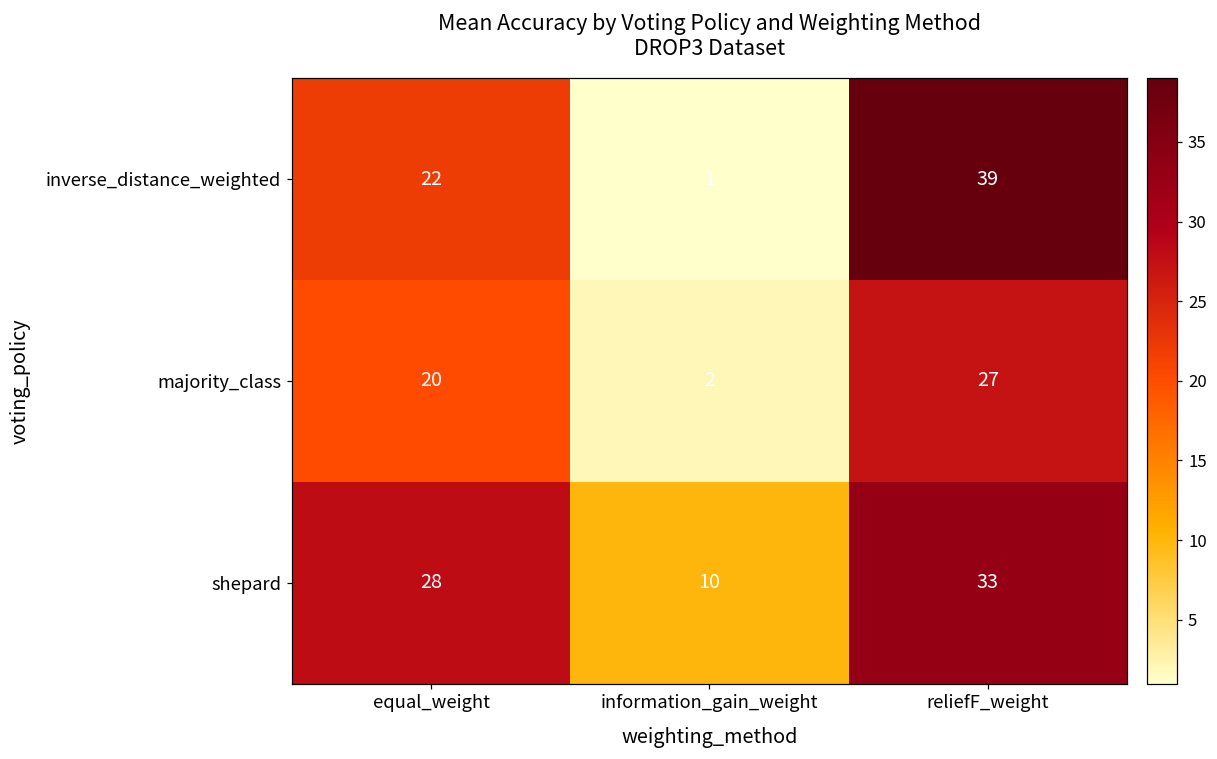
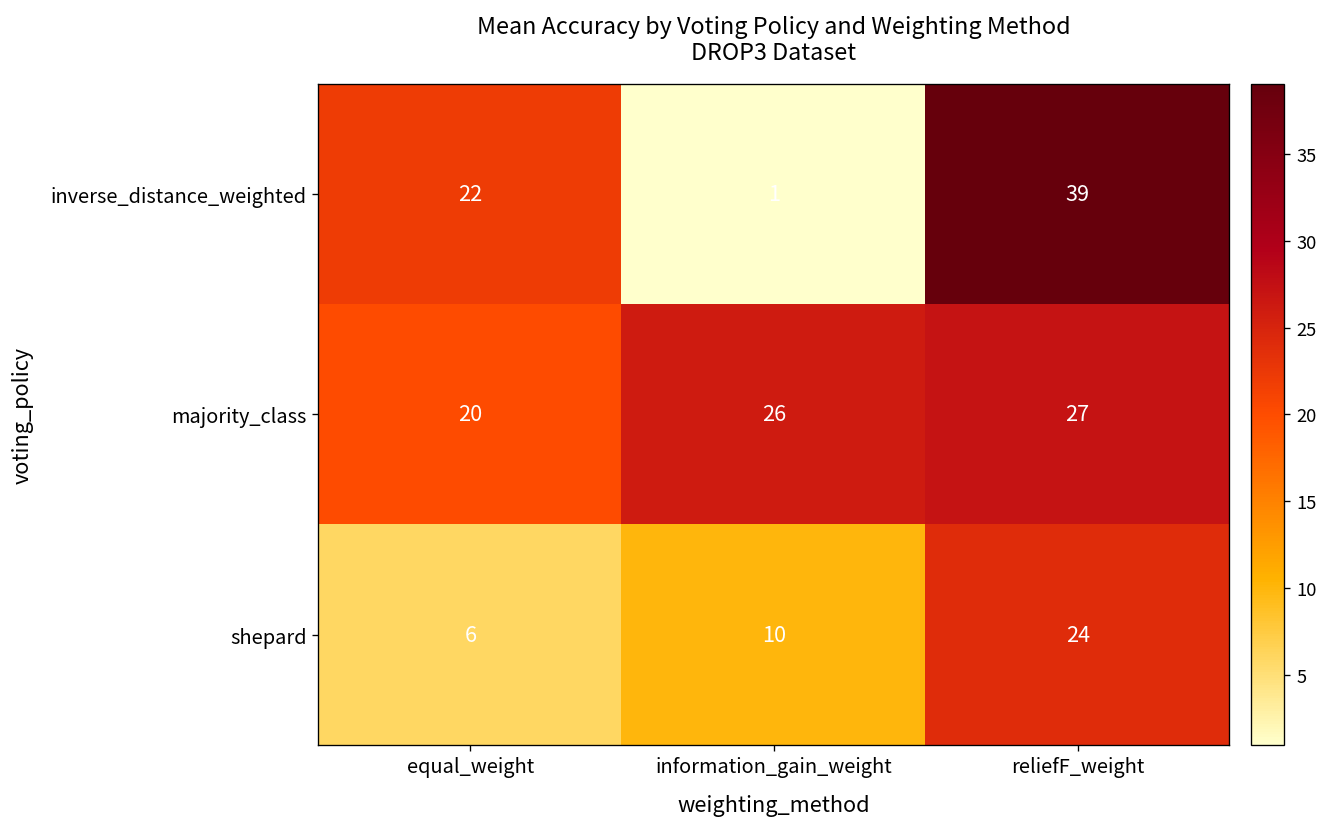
majority_class, information_gain_weight: 2 -> 26
shepard, equal_weight: 28 -> 6
shepard, reliefF_weight: 33 -> 24
